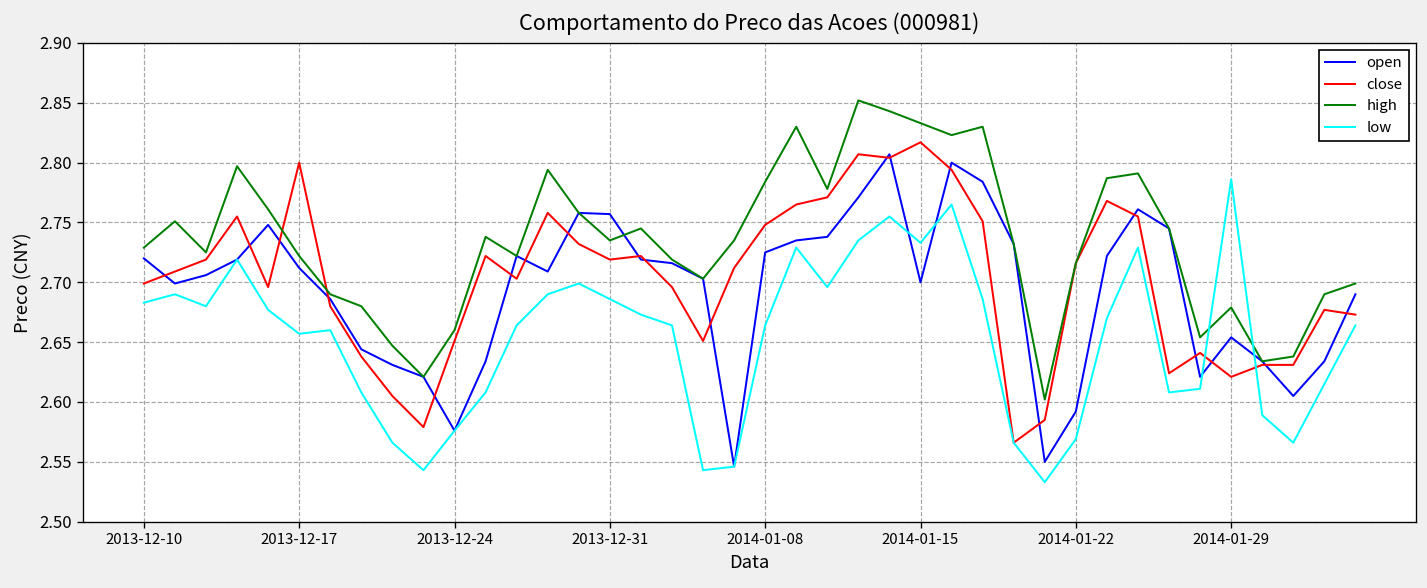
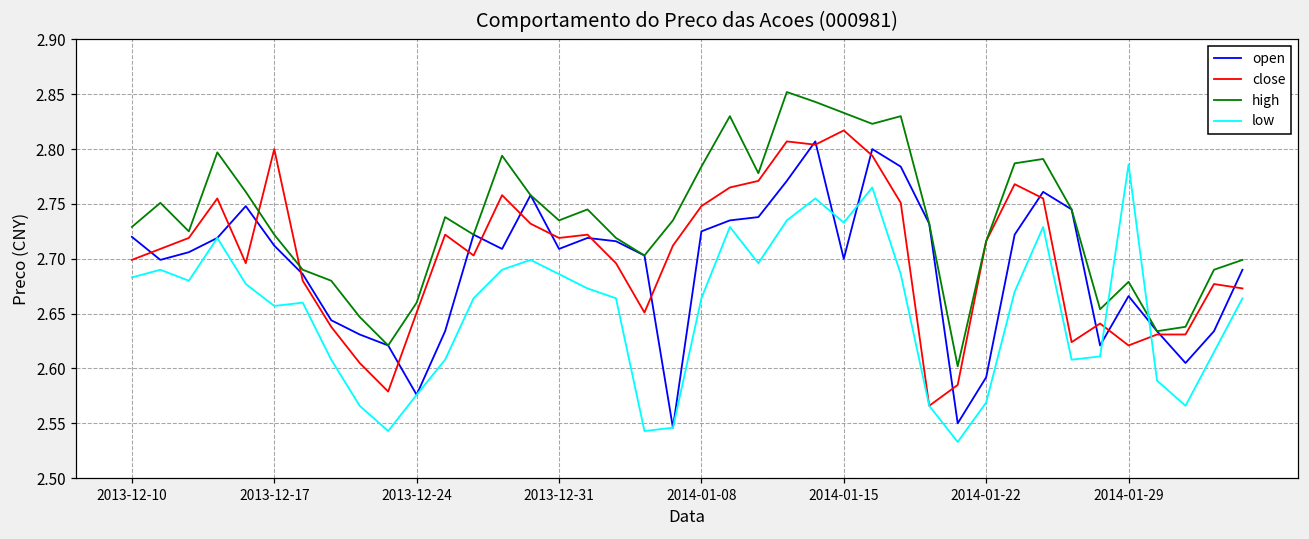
open, 2013-12-31: 2.76 -> 2.71
open, 2014-01-29: 2.65 -> 2.67
